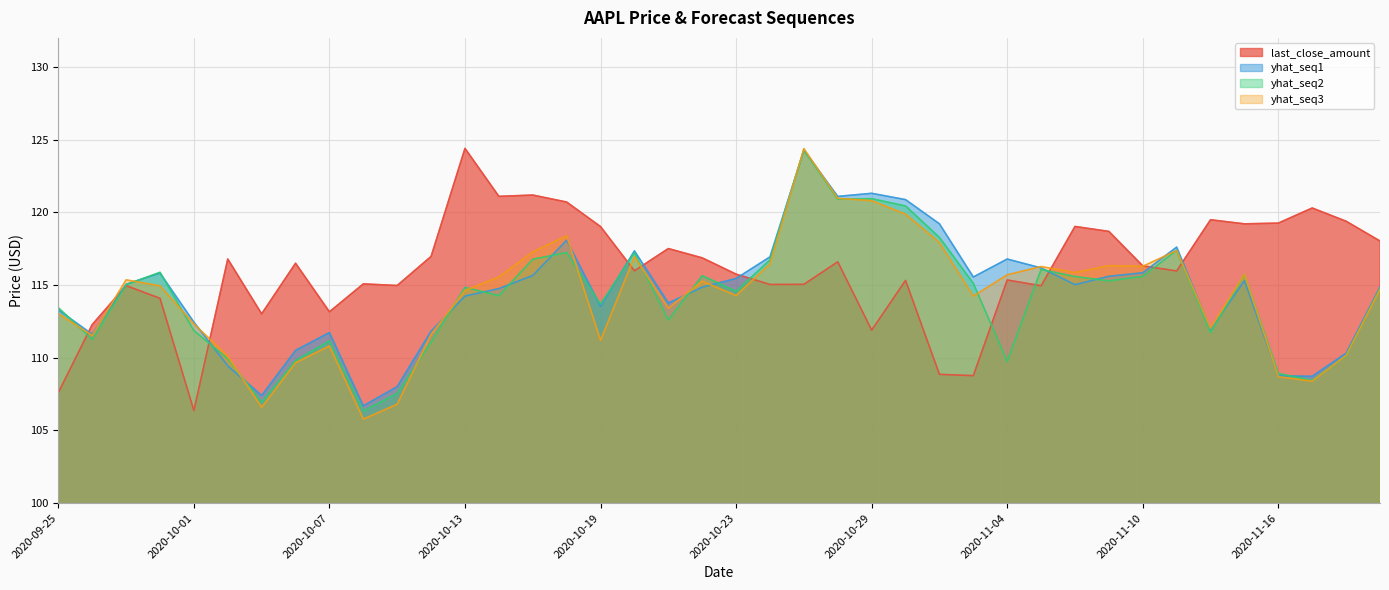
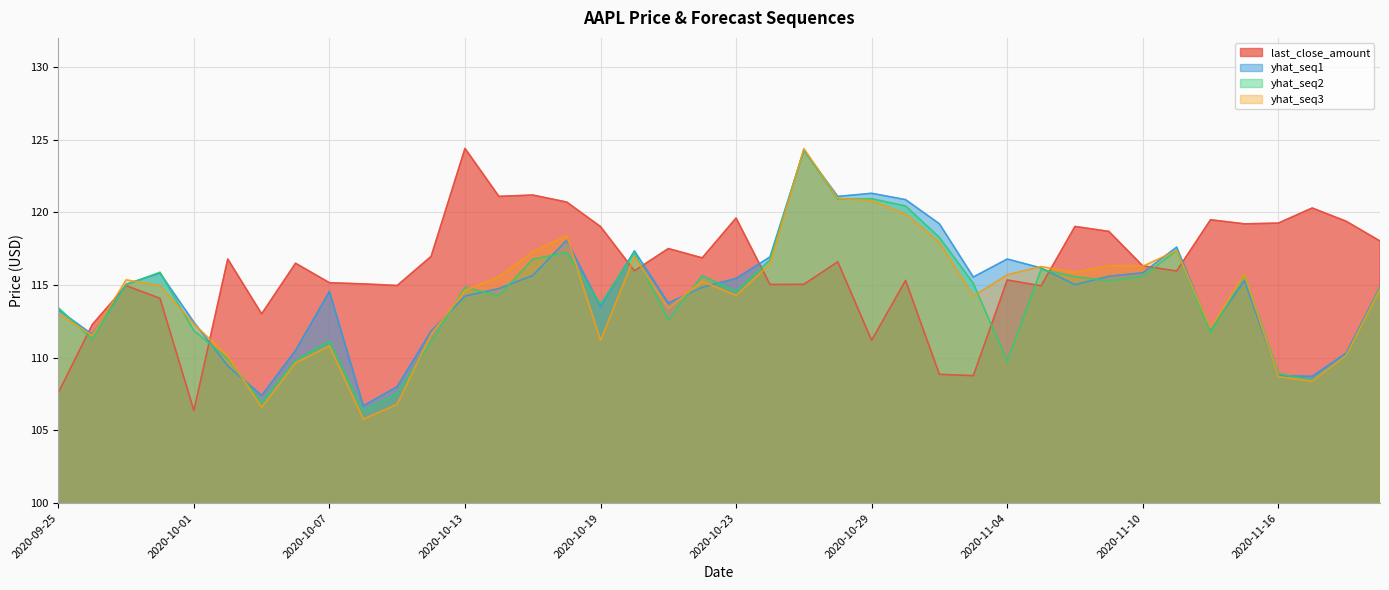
last_close_amount, 2020-10-07: 113.2 -> 115.2
yhat_seq1, 2020-10-07: 111.7 -> 114.6
last_close_amount, 2020-10-23: 115.8 -> 119.6
last_close_amount, 2020-10-29: 111.9 -> 111.2
